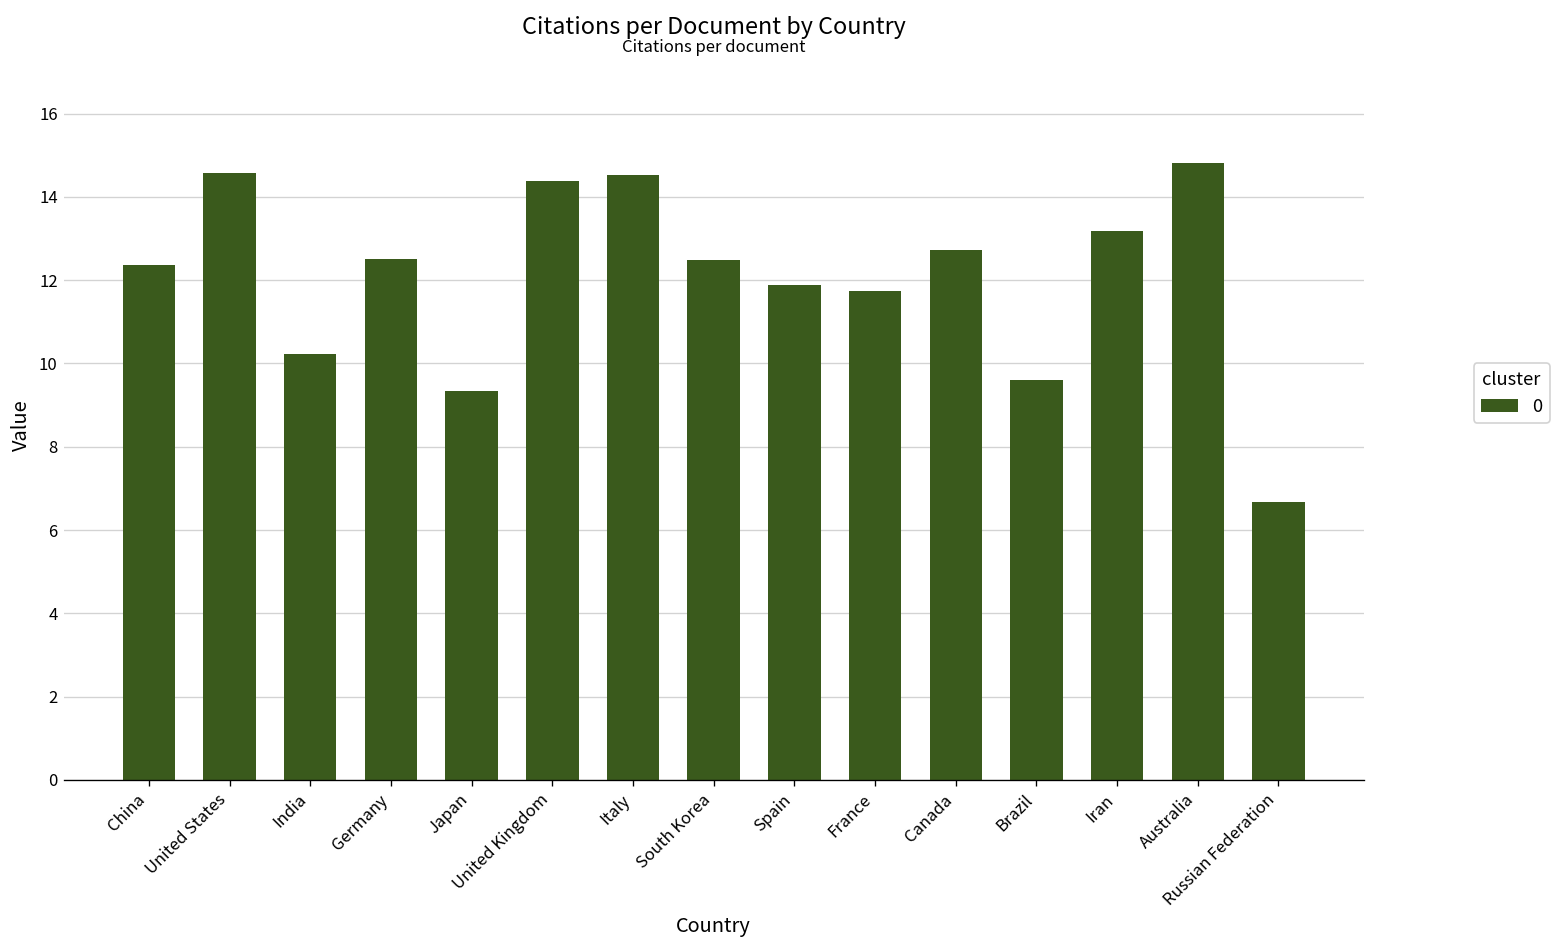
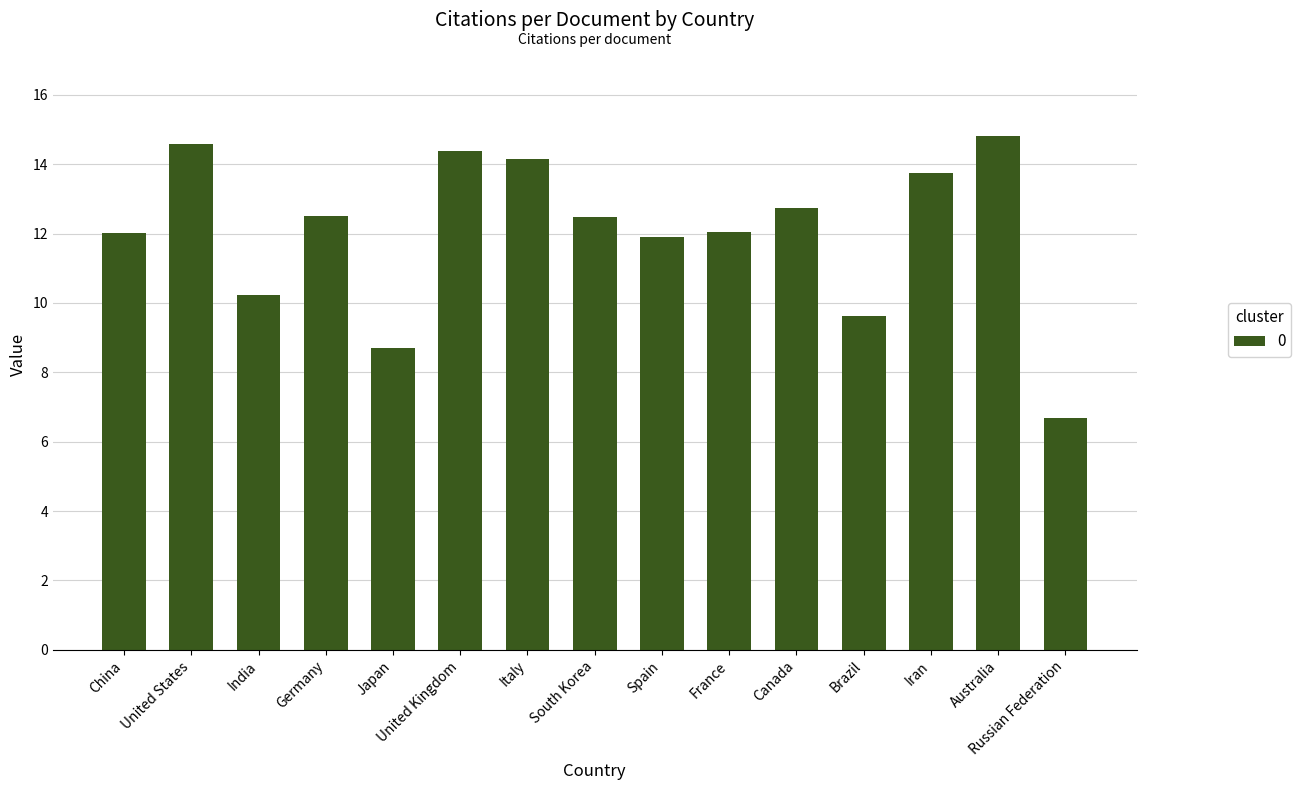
China: 12.4 -> 12.0
Japan: 9.3 -> 8.7
Italy: 14.5 -> 14.2
France: 11.8 -> 12.0
Iran: 13.2 -> 13.8
